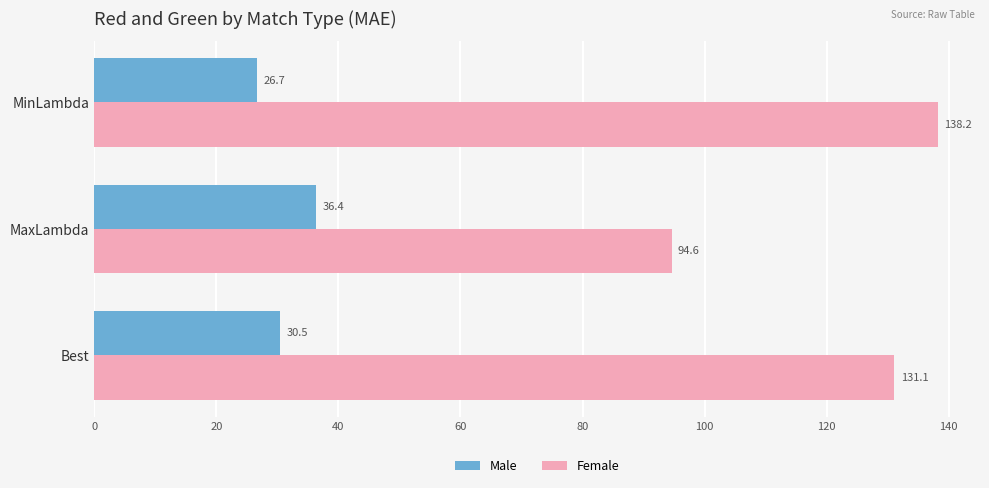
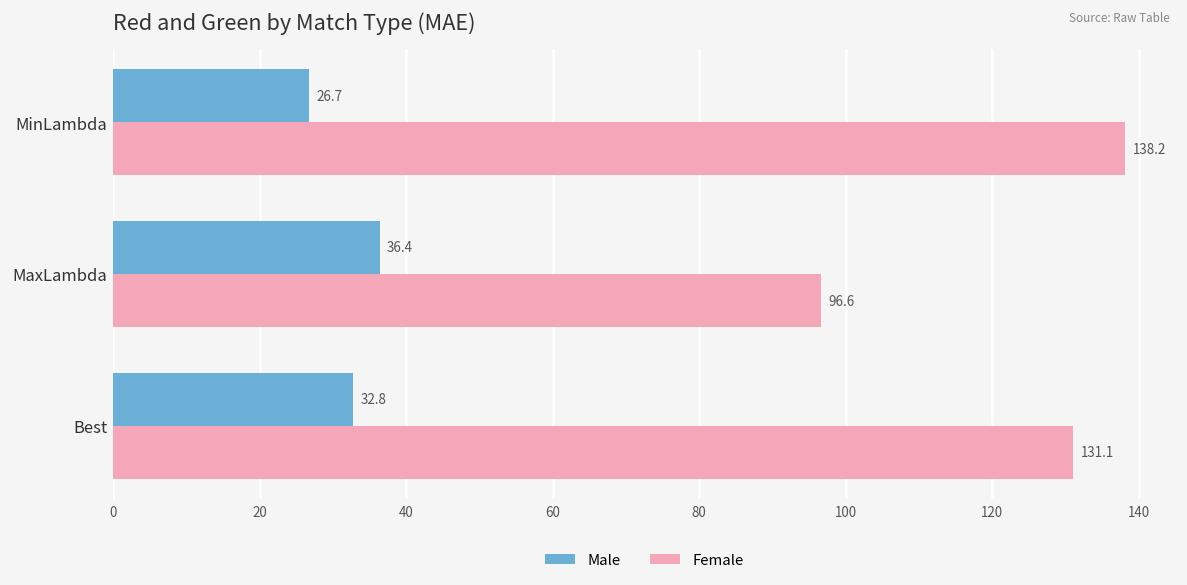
Female, MaxLambda: 94.6 -> 96.6
Male, Best: 30.5 -> 32.8
